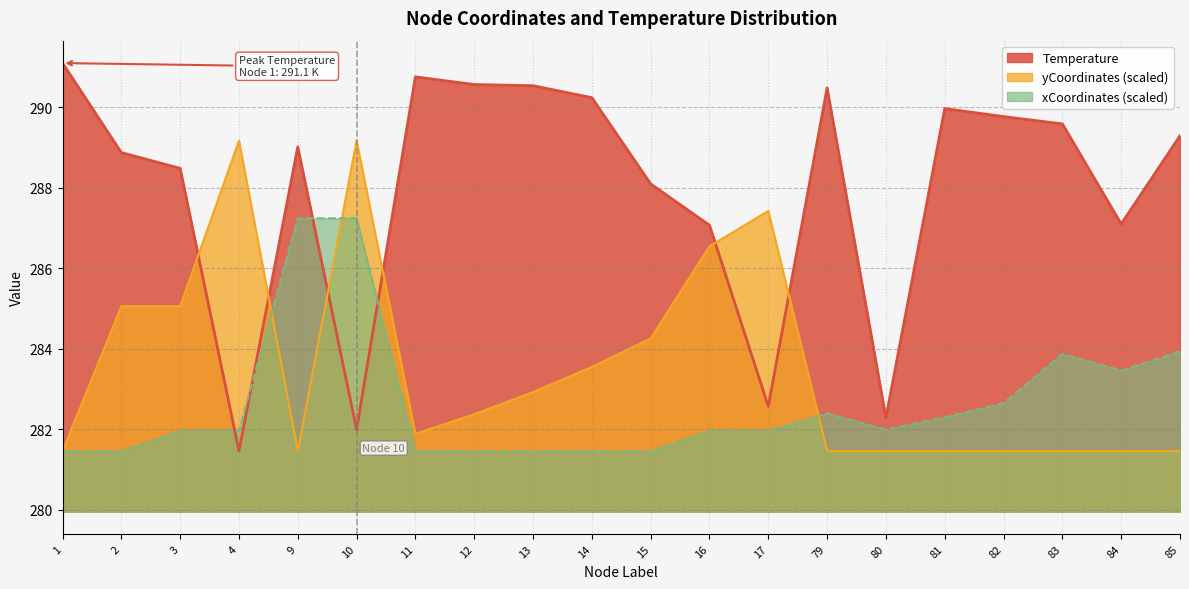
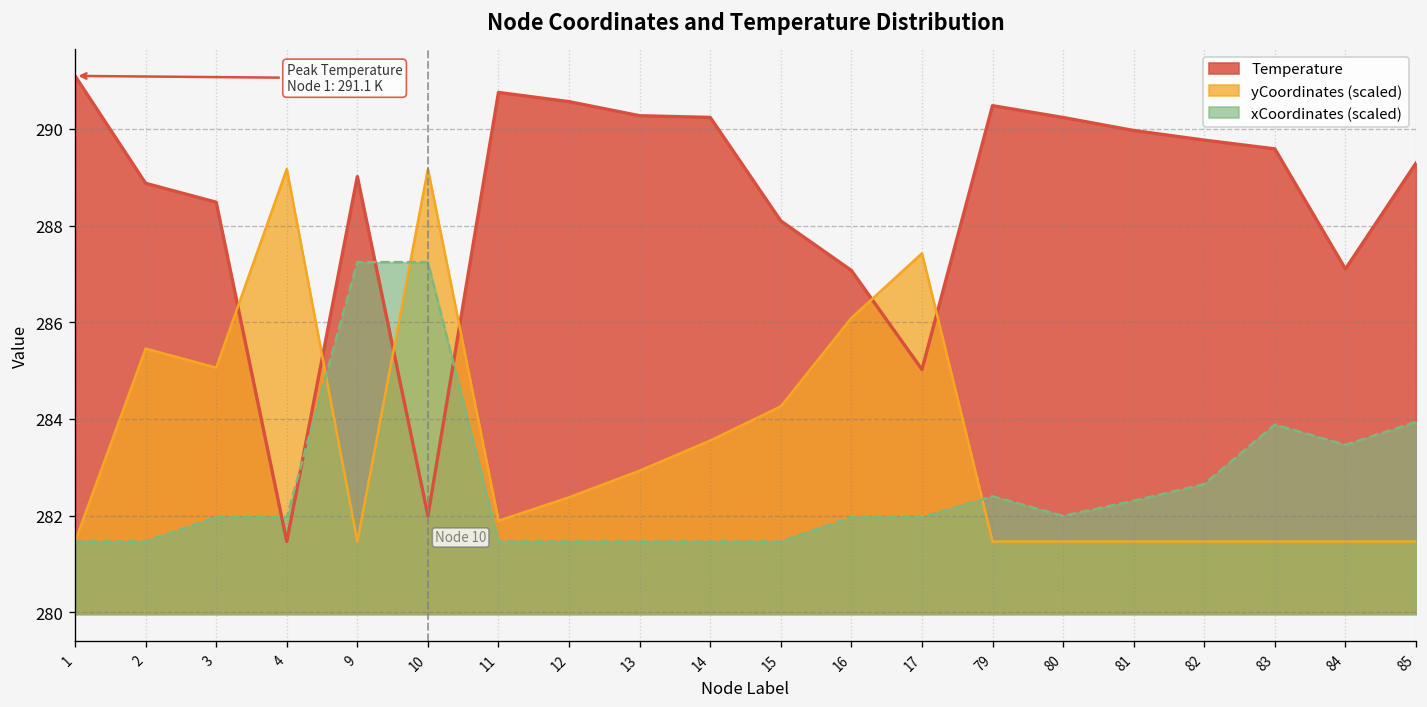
yCoordinates (scaled), 2: 285.1 -> 285.5
Temperature, 13: 290.5 -> 290.3
yCoordinates (scaled), 16: 286.5 -> 286.1
Temperature, 17: 282.6 -> 285.0
Temperature, 80: 282.3 -> 290.2
